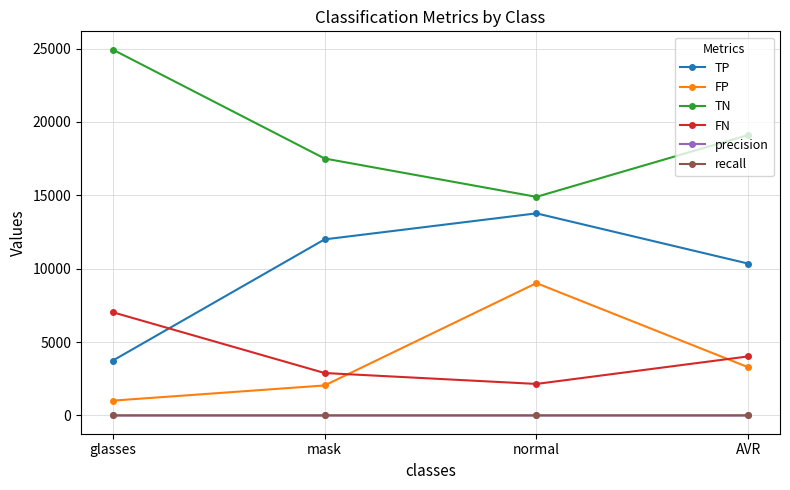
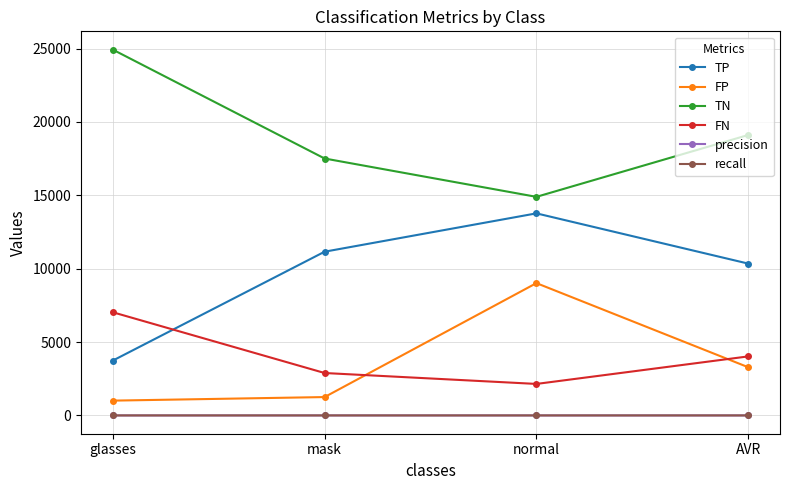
TP, mask: 12000 -> 11200
FP, mask: 2000 -> 1300
